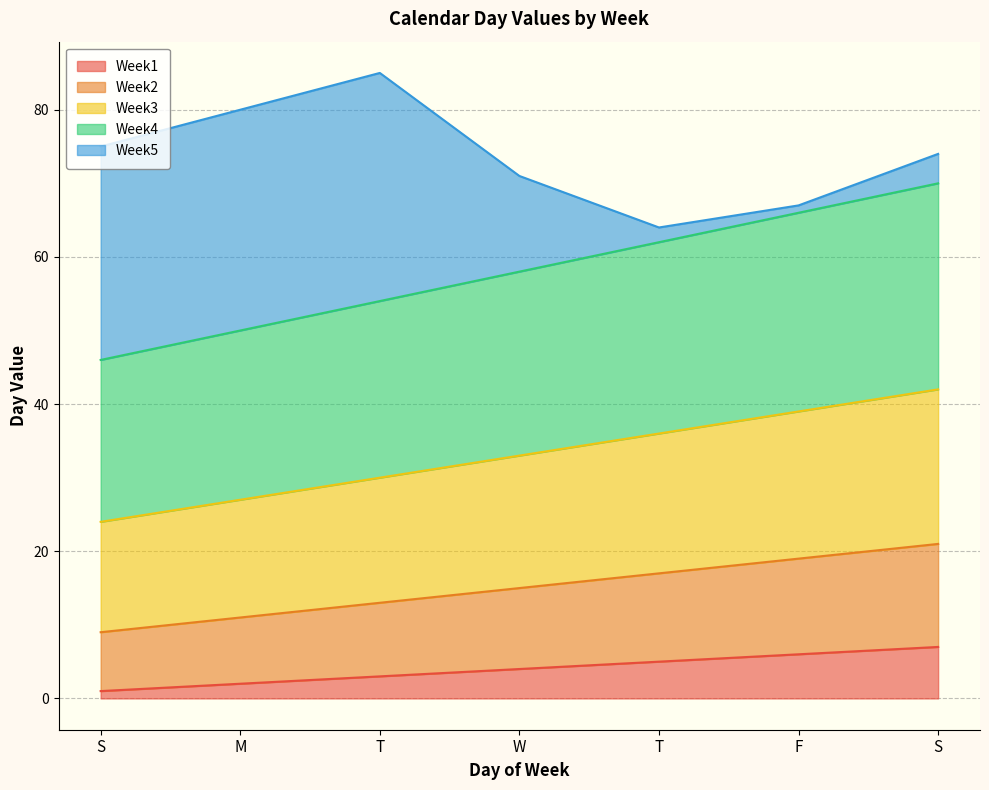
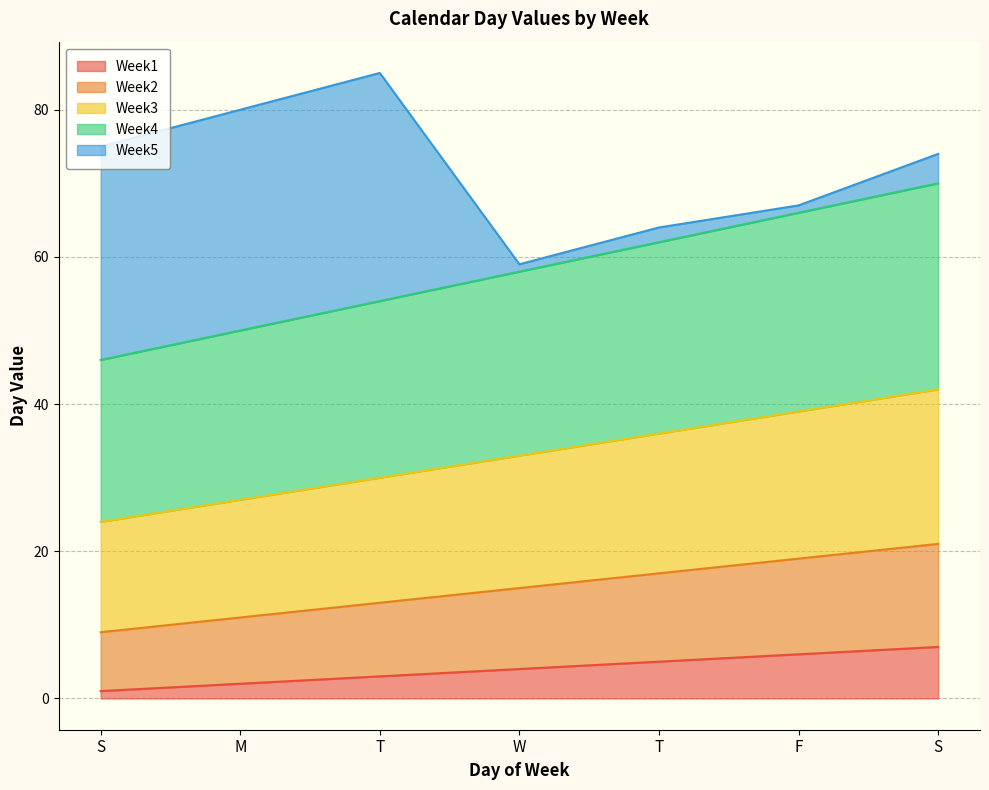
Week5, W: 13 -> 1
